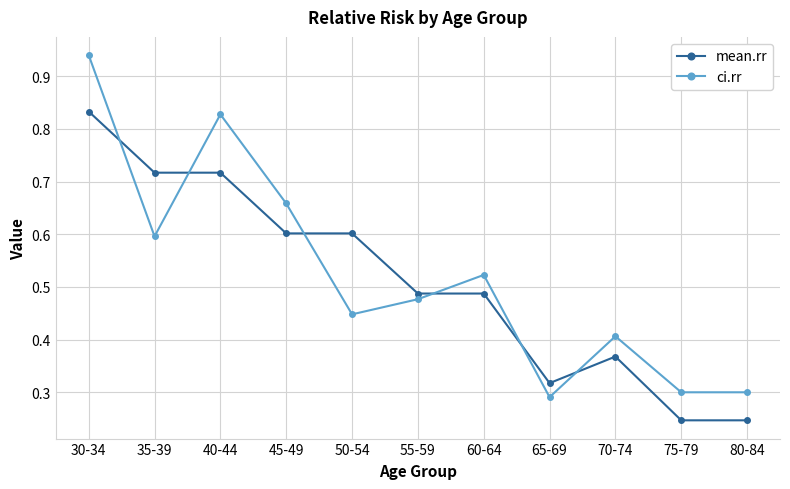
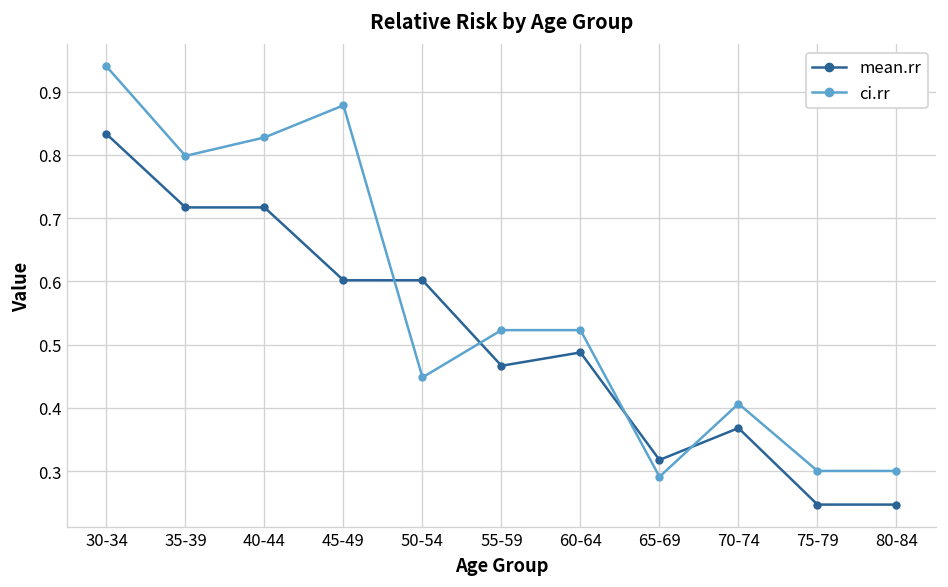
ci.rr, 35-39: 0.60 -> 0.80
ci.rr, 45-49: 0.66 -> 0.88
mean.rr, 55-59: 0.49 -> 0.47
ci.rr, 55-59: 0.48 -> 0.52
